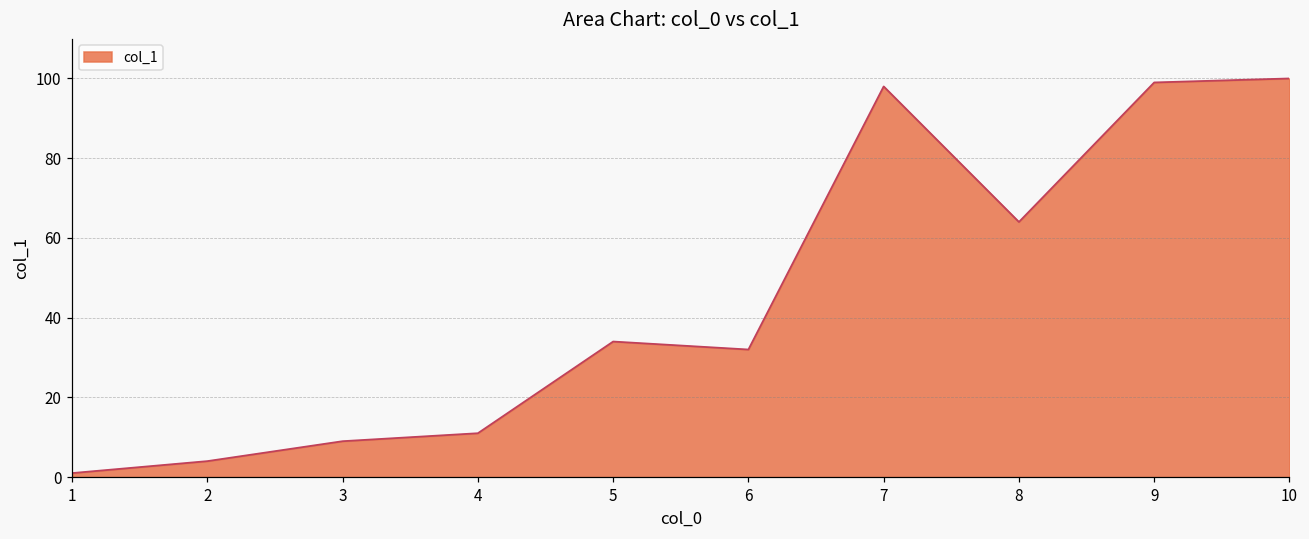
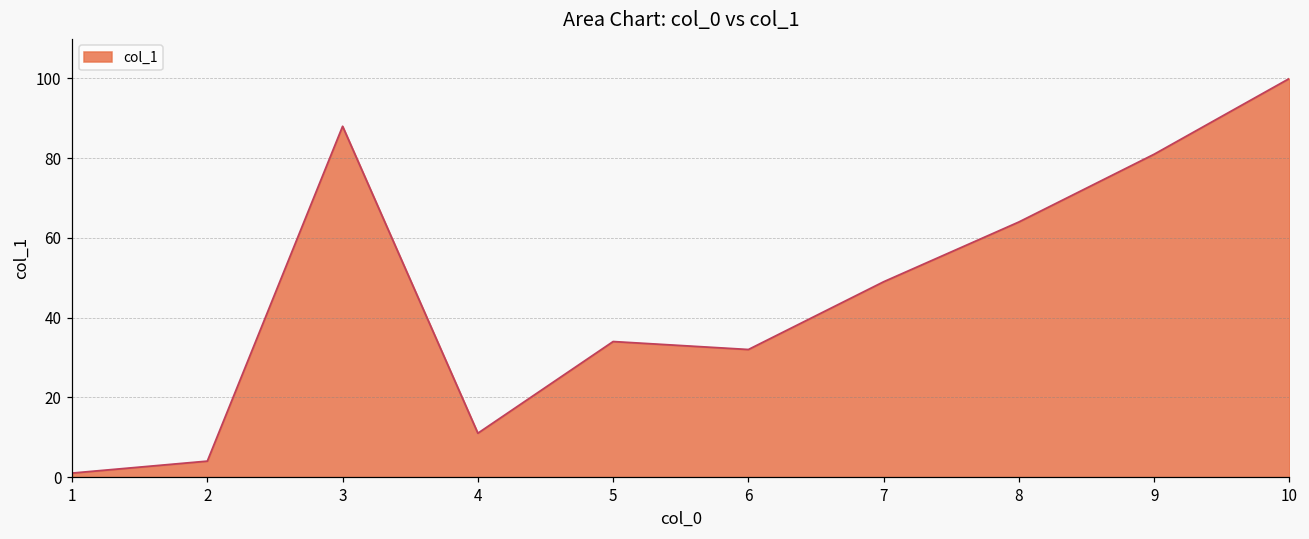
3: 9 -> 88
7: 98 -> 49
9: 99 -> 81
